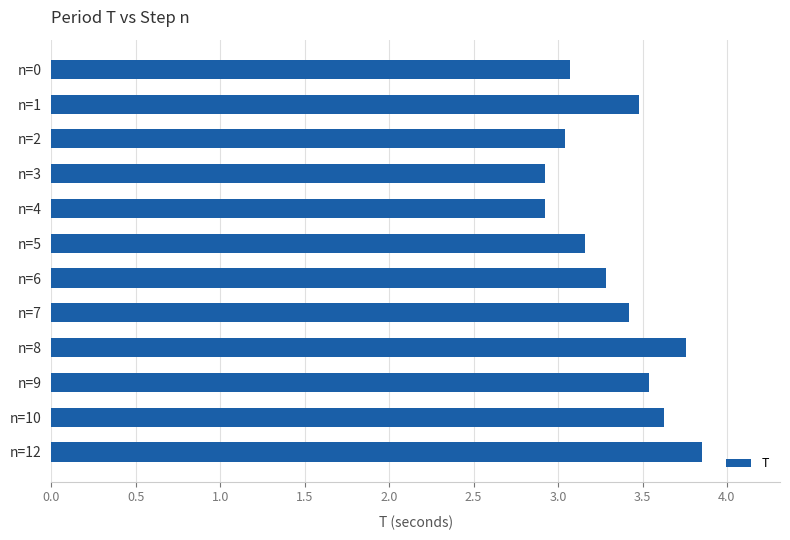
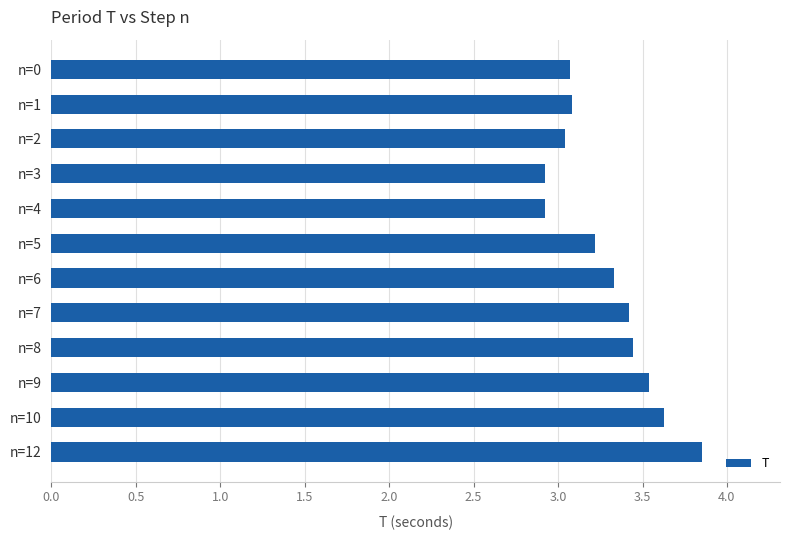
n=1: 3.48 -> 3.08
n=5: 3.16 -> 3.22
n=6: 3.28 -> 3.33
n=8: 3.76 -> 3.44
